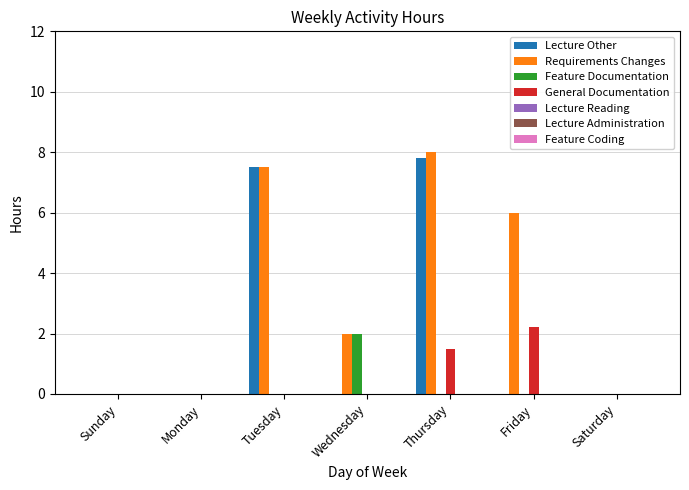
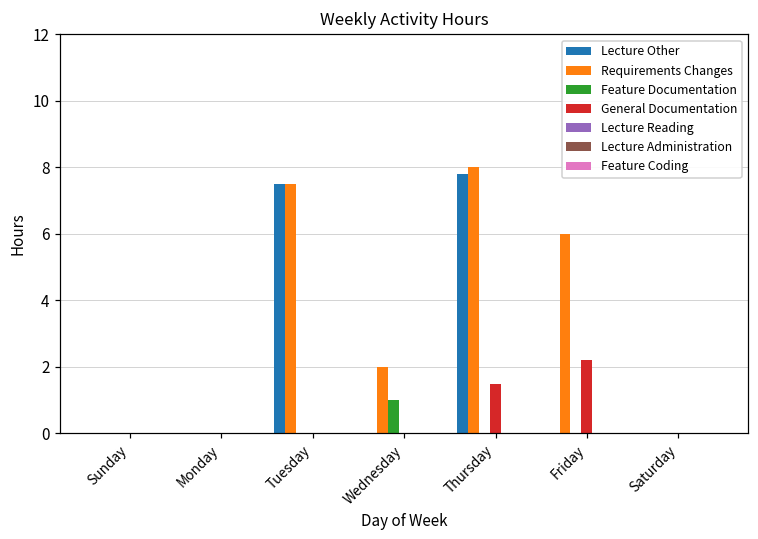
Feature Documentation, Wednesday: 2 -> 1
